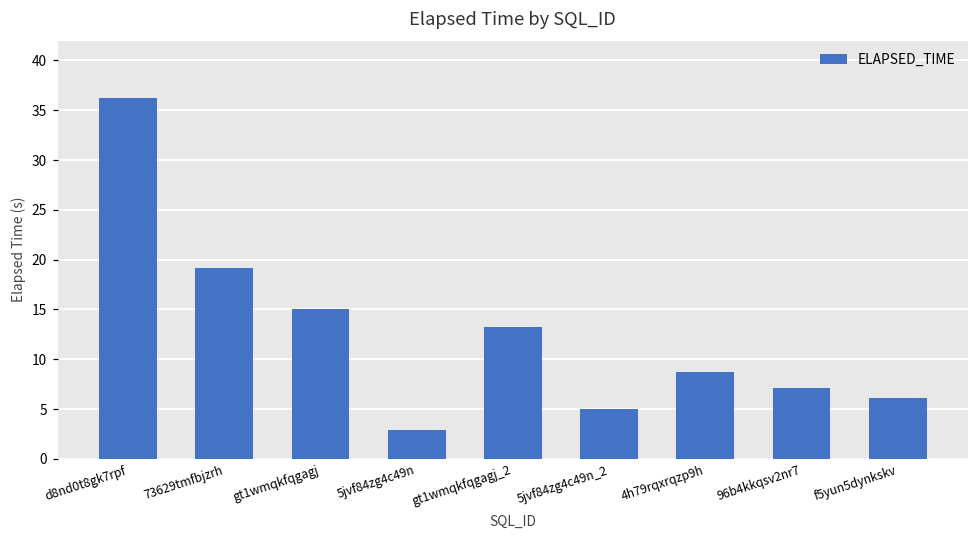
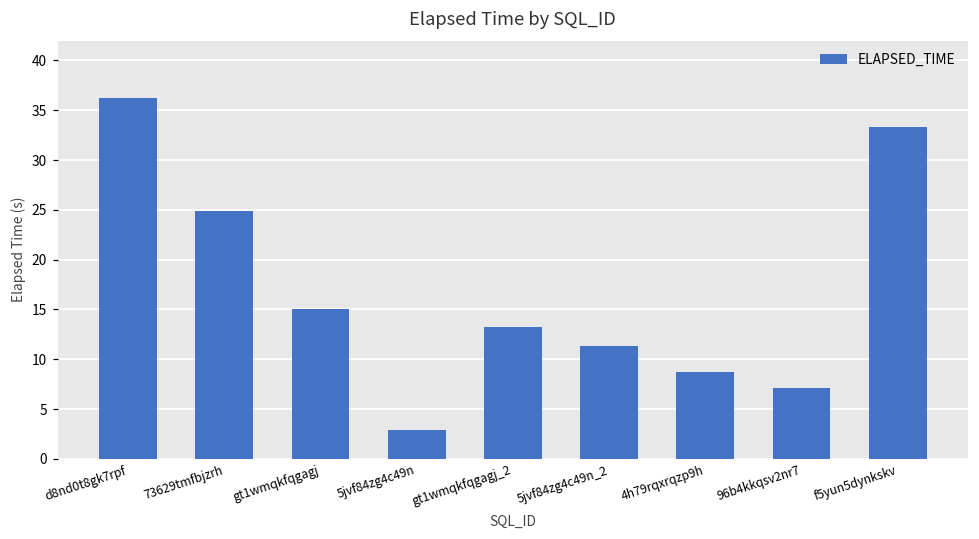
73629tmfbjzrh: 19 -> 25
5jvf84zg4c49n_2: 5 -> 11
f5yun5dynkskv: 6 -> 33
